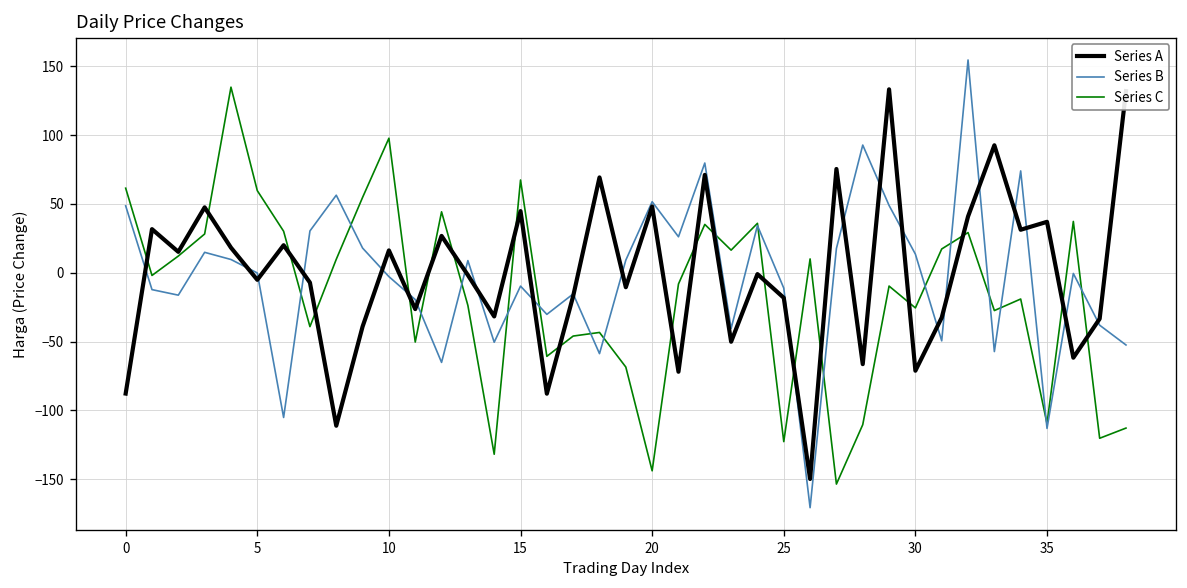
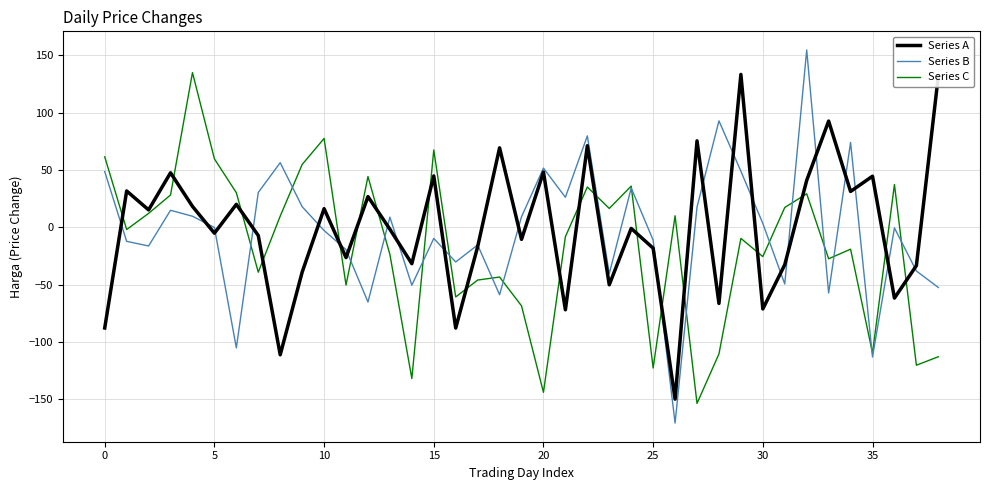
Series C, 10: 98 -> 77
Series B, 30: 14 -> 3
Series A, 35: 37 -> 45
